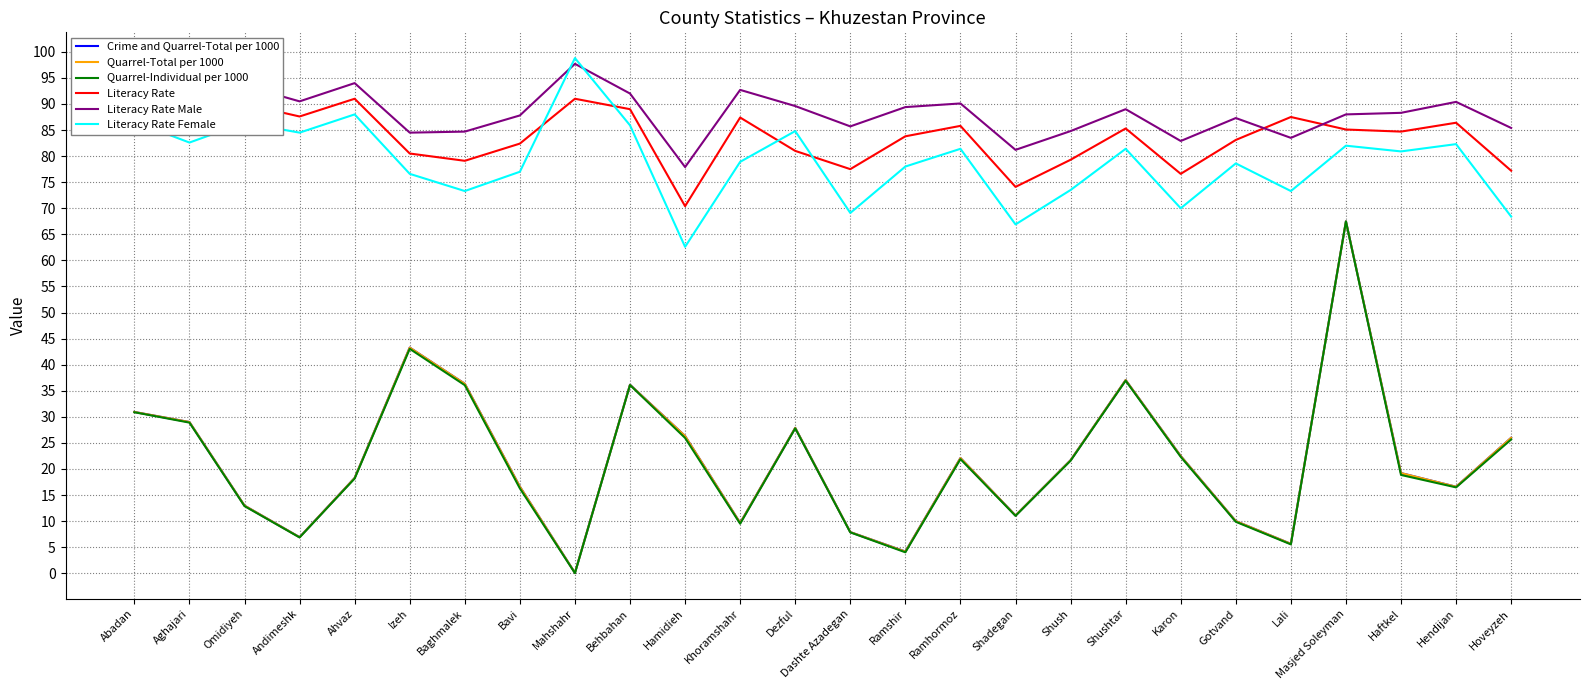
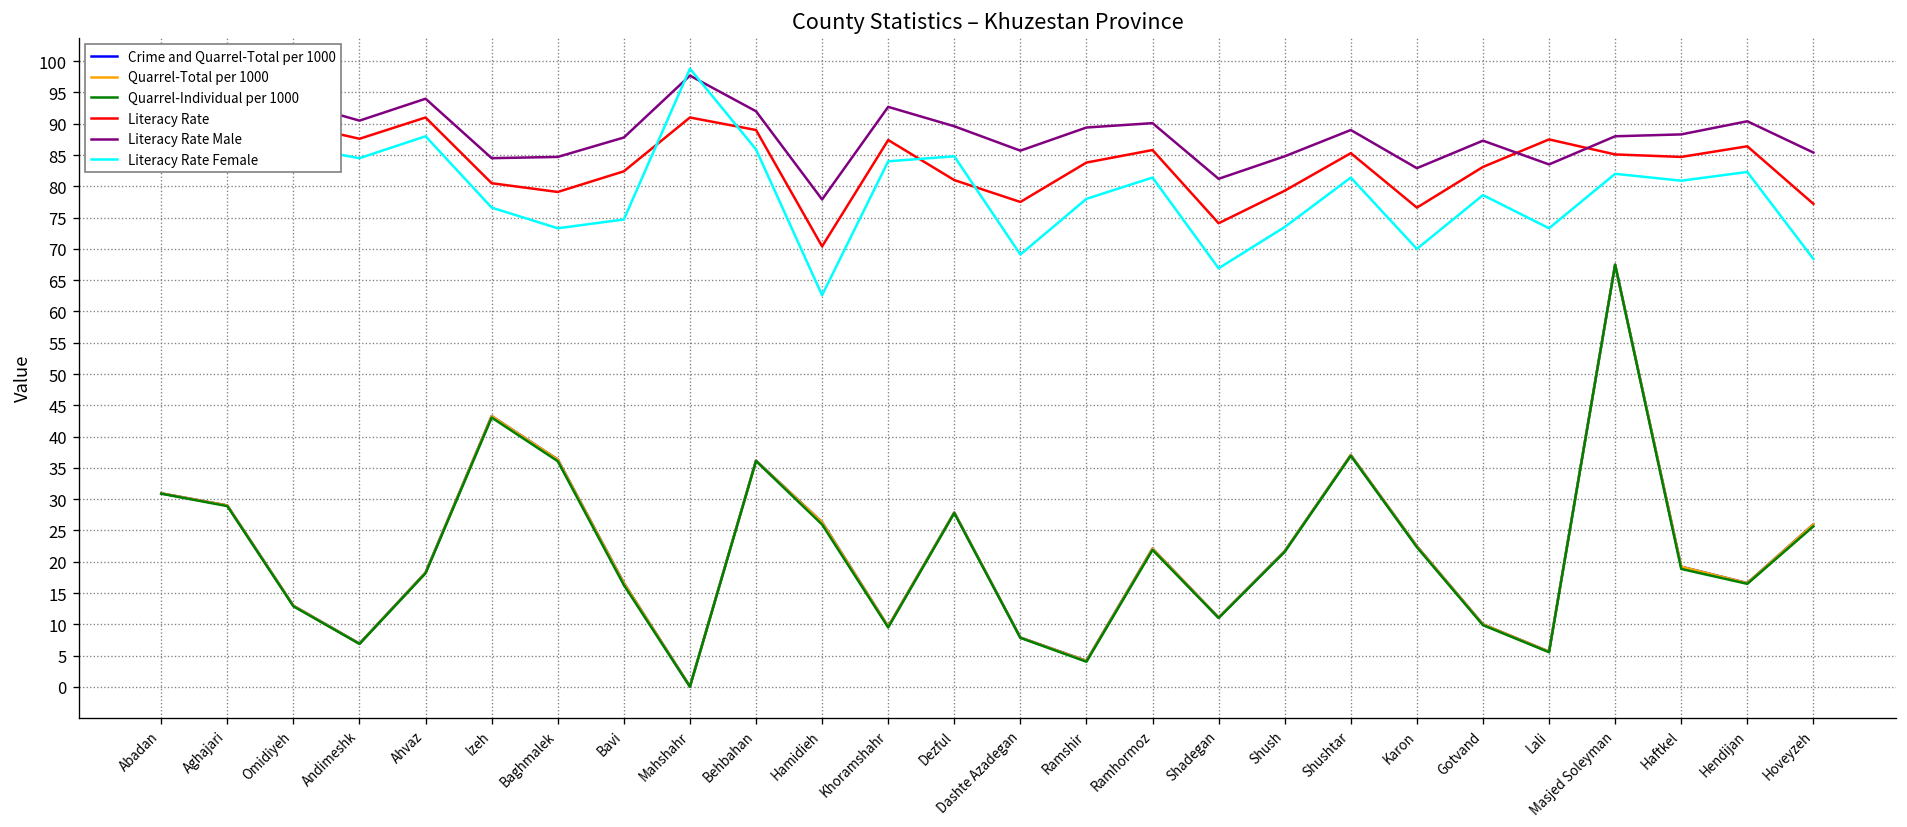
Literacy Rate Female, Bavi: 77 -> 75
Literacy Rate Female, Khoramshahr: 79 -> 84
